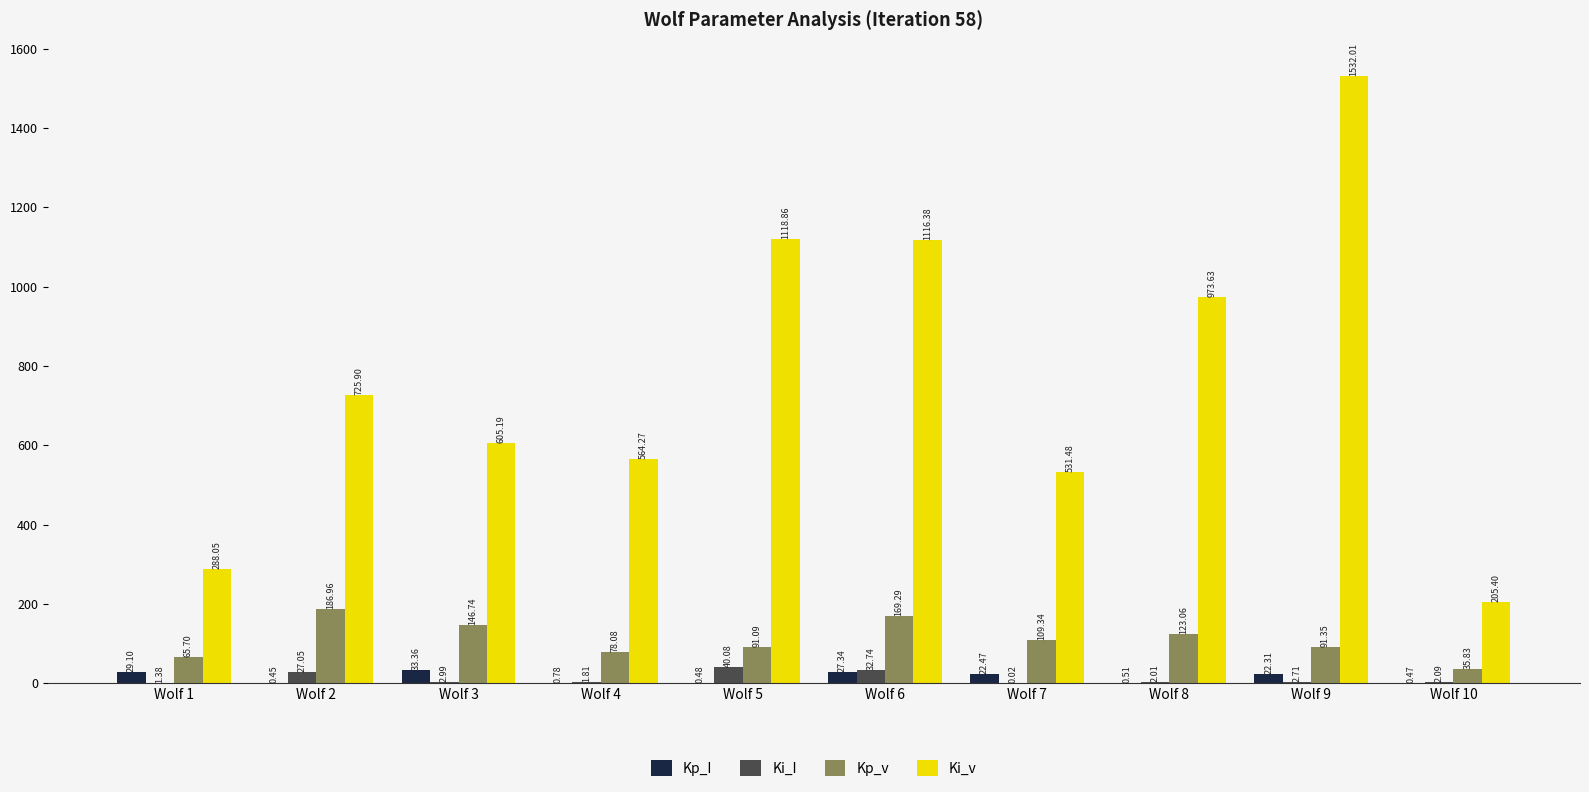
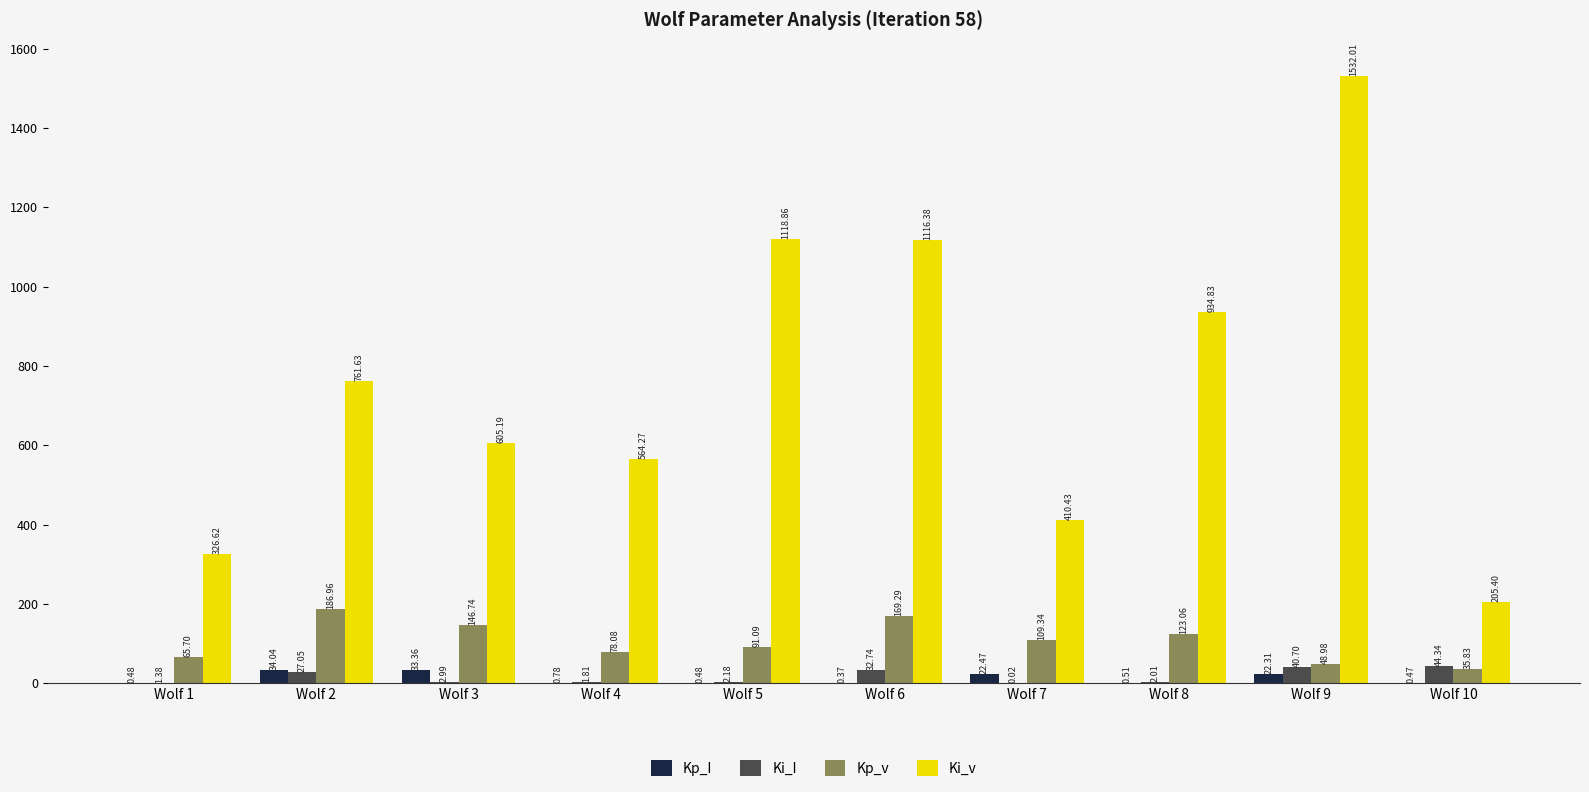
Kp_I, Wolf 1: 29.10 -> 0.48
Ki_v, Wolf 1: 288.05 -> 326.62
Kp_I, Wolf 2: 0.45 -> 34.04
Ki_v, Wolf 2: 725.90 -> 761.63
Ki_I, Wolf 5: 40.08 -> 2.18
Kp_I, Wolf 6: 27.34 -> 0.37
Ki_v, Wolf 7: 531.48 -> 410.43
Ki_v, Wolf 8: 973.63 -> 934.83
Ki_I, Wolf 9: 2.71 -> 40.70
Kp_v, Wolf 9: 91.35 -> 48.98
Ki_I, Wolf 10: 2.09 -> 44.34
